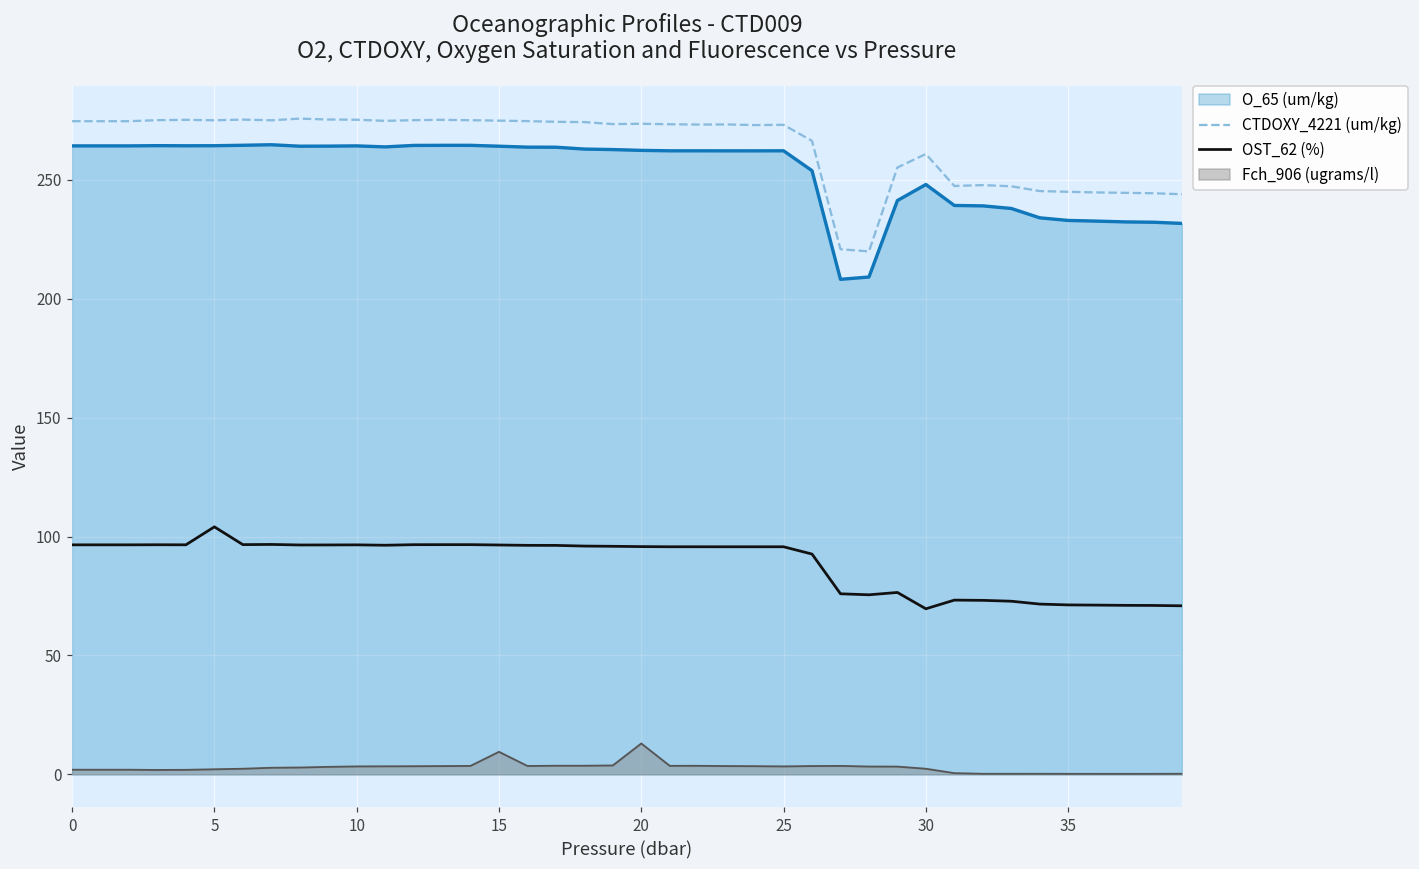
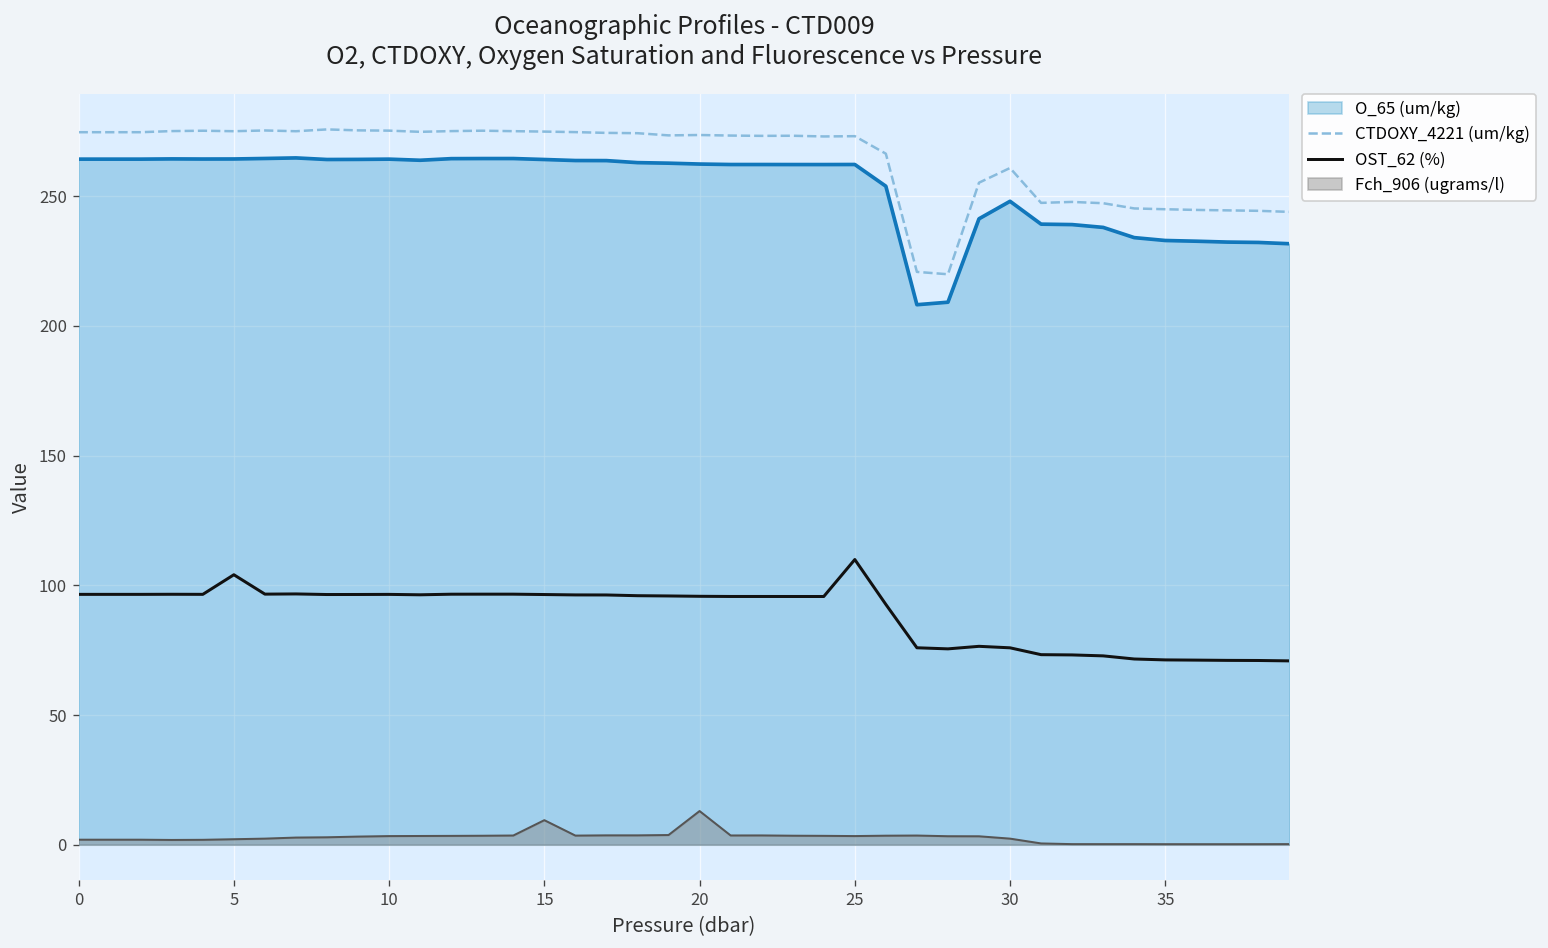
OST_62 (%), 25: 96 -> 110
OST_62 (%), 30: 70 -> 76
